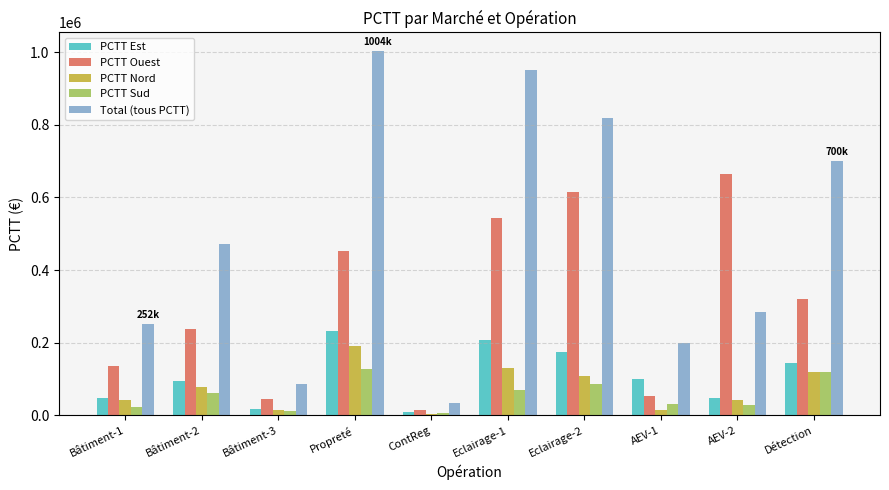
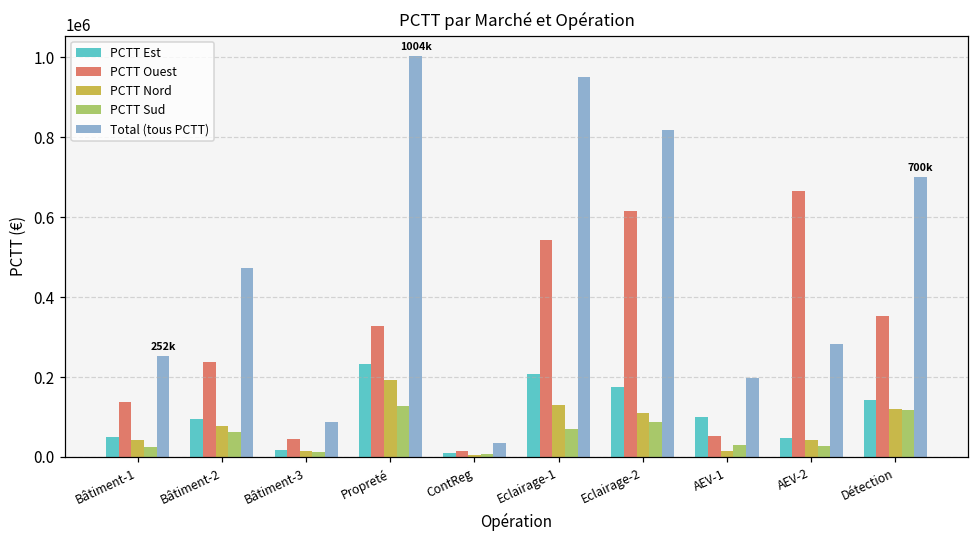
PCTT Ouest, Propreté: 450000 -> 330000
PCTT Ouest, Détection: 320000 -> 350000
